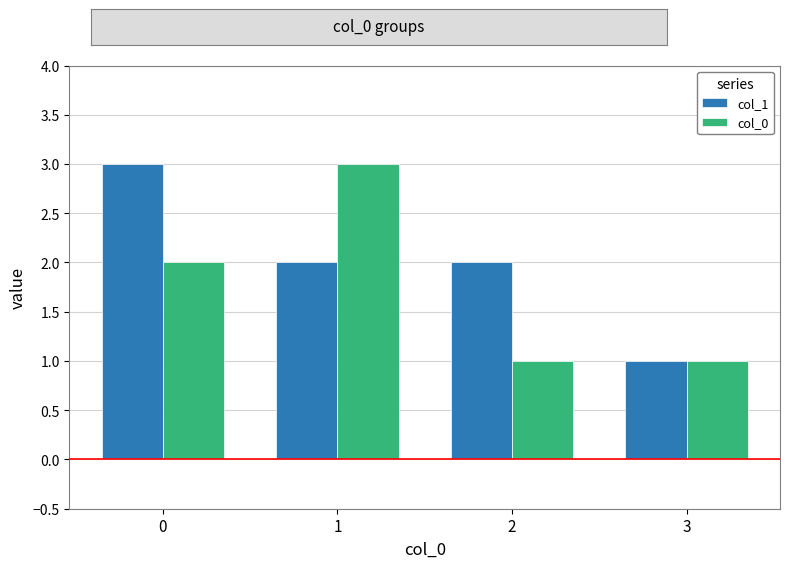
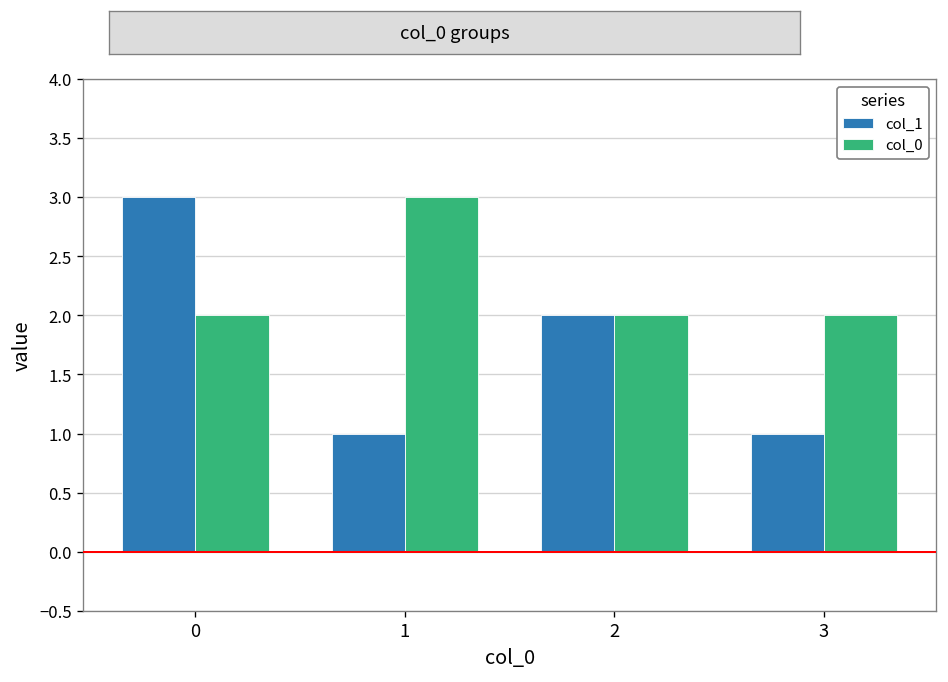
col_1, 1: 2 -> 1
col_0, 2: 1 -> 2
col_0, 3: 1 -> 2
